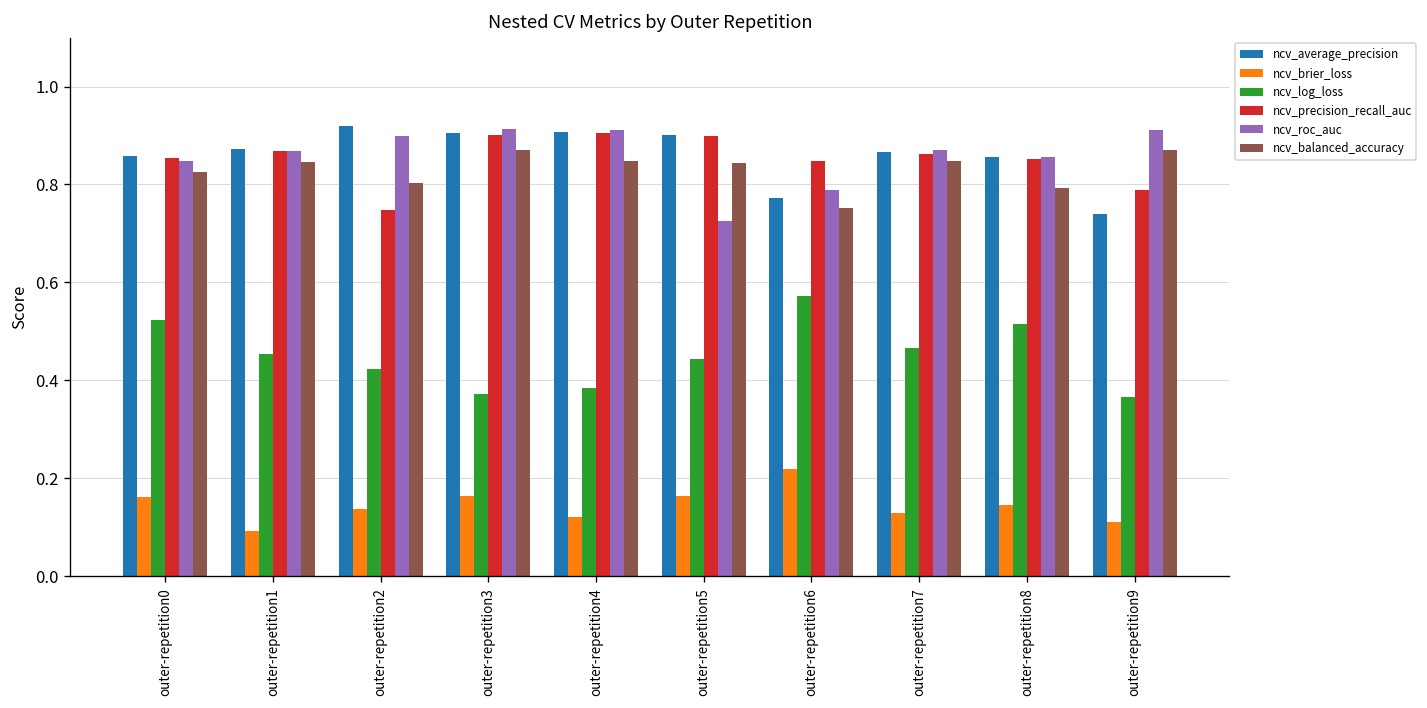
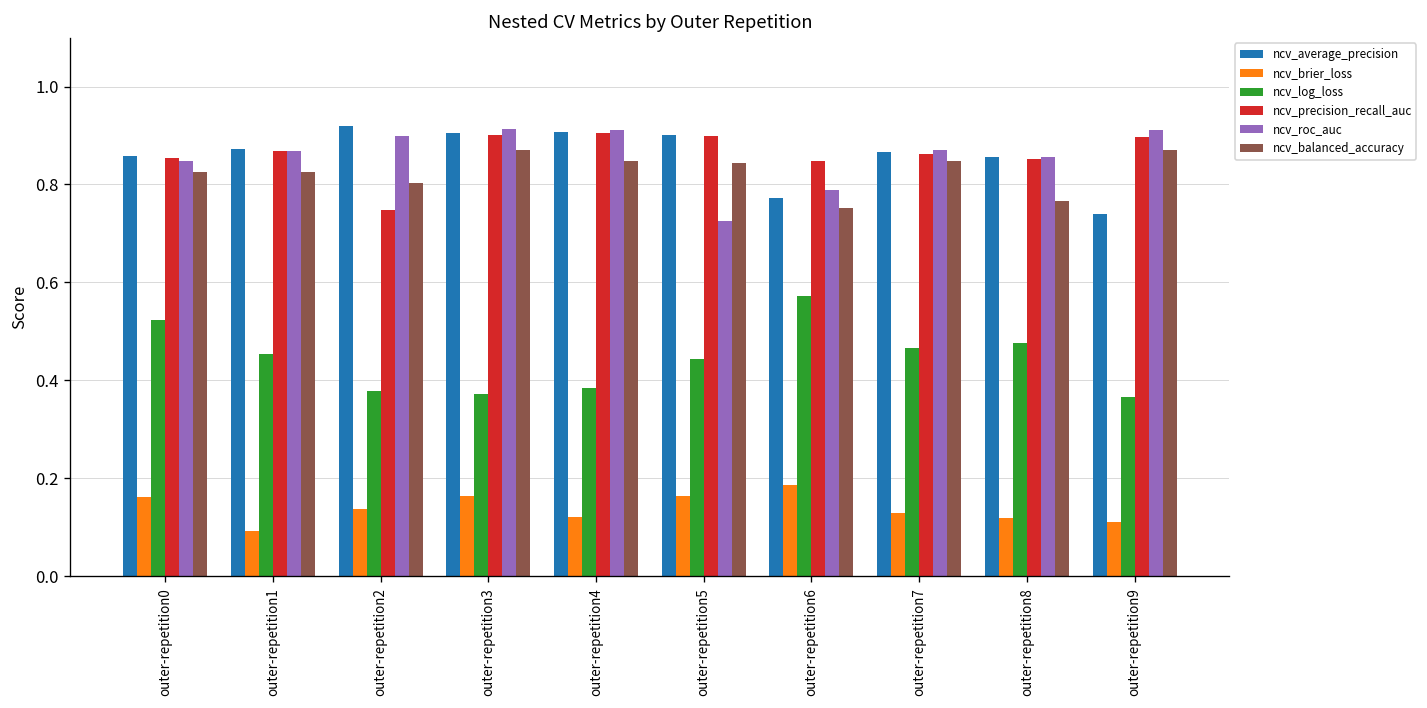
ncv_balanced_accuracy, outer-repetition1: 0.85 -> 0.83
ncv_log_loss, outer-repetition2: 0.42 -> 0.38
ncv_brier_loss, outer-repetition6: 0.22 -> 0.19
ncv_brier_loss, outer-repetition8: 0.15 -> 0.12
ncv_log_loss, outer-repetition8: 0.52 -> 0.48
ncv_balanced_accuracy, outer-repetition8: 0.79 -> 0.77
ncv_precision_recall_auc, outer-repetition9: 0.79 -> 0.90
